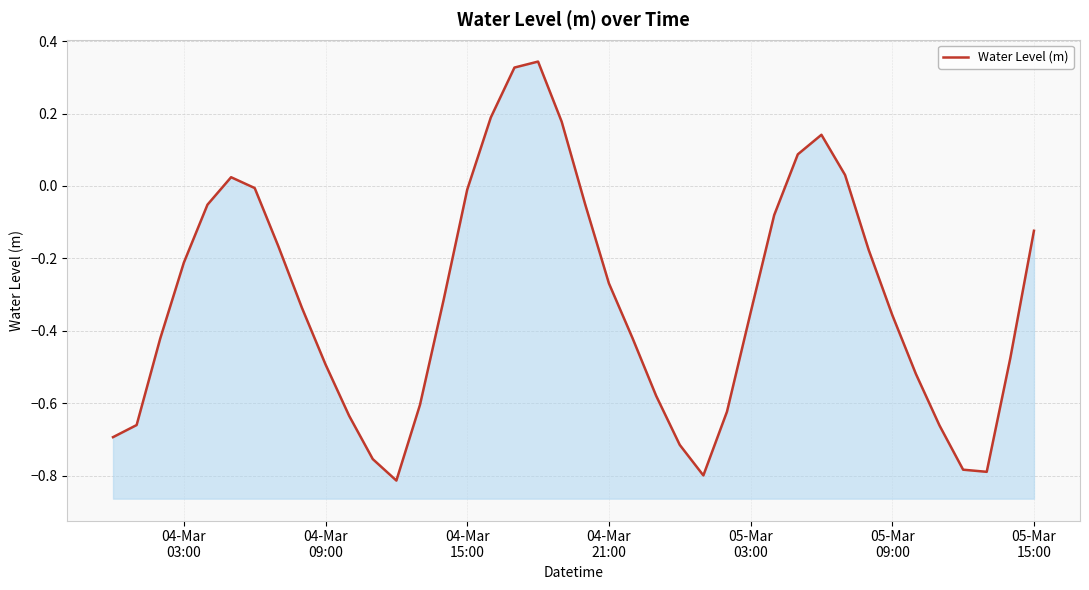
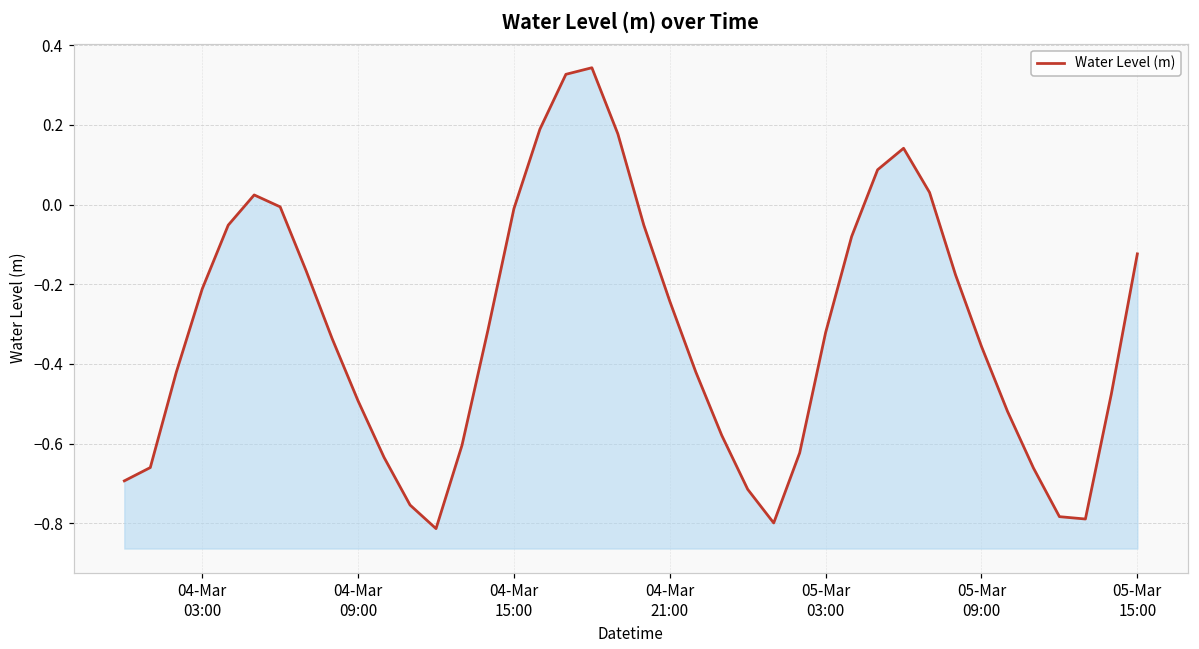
04-Mar 21:00: -0.27 -> -0.24
05-Mar 03:00: -0.35 -> -0.32
